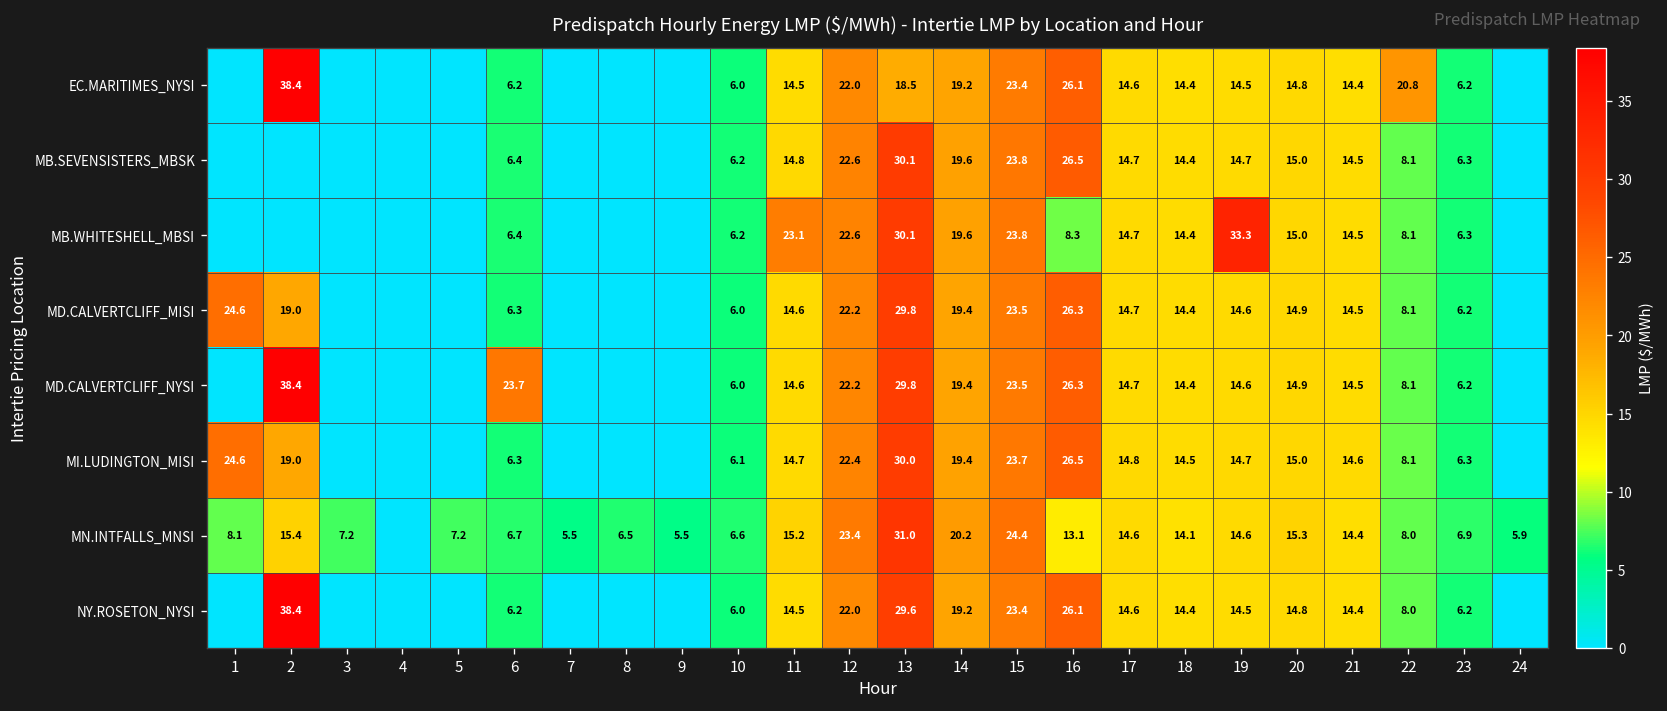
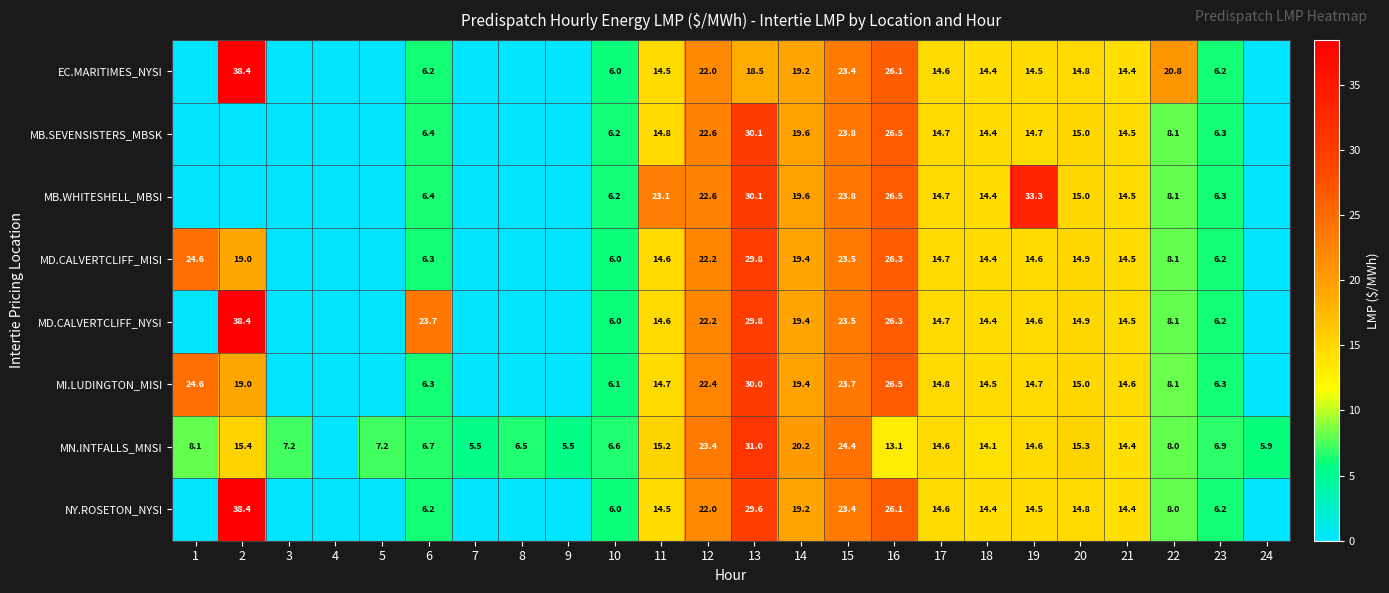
MB.WHITESHELL_MBSI, 16: 8.3 -> 26.5
